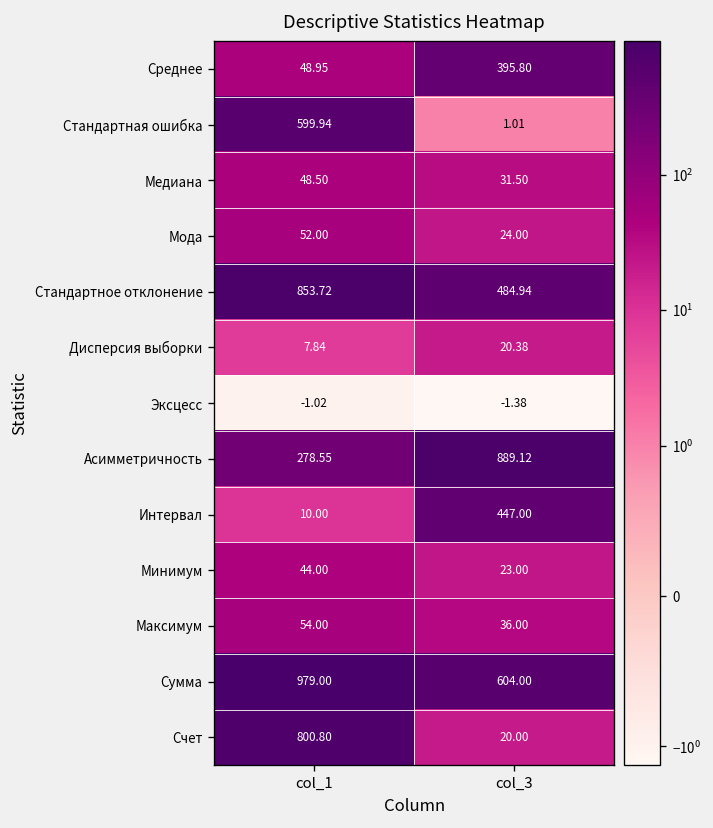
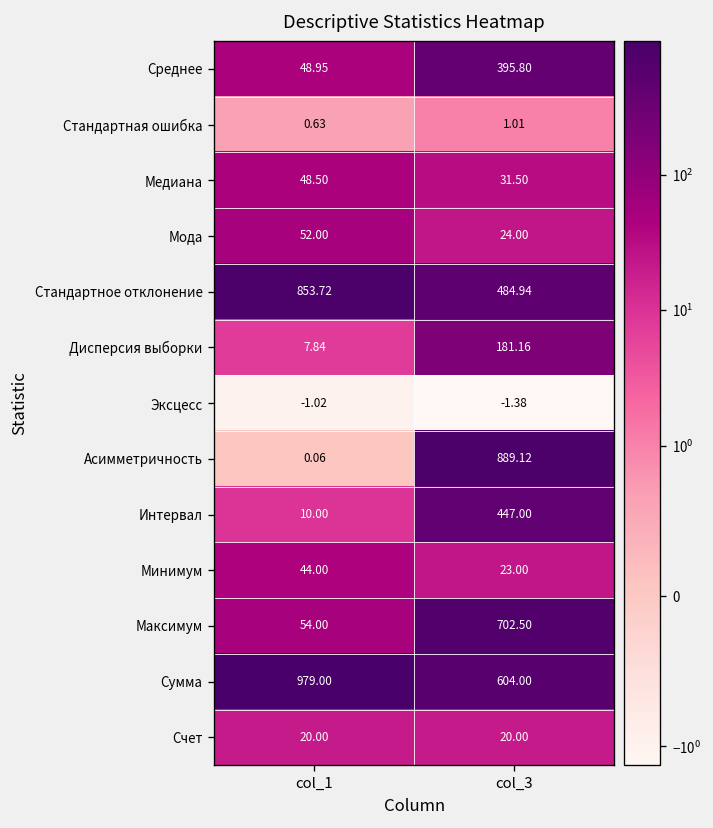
Стандартная ошибка, col_1: 599.94 -> 0.63
Дисперсия выборки, col_3: 20.38 -> 181.16
Асимметричность, col_1: 278.55 -> 0.06
Максимум, col_3: 36.00 -> 702.50
Счет, col_1: 800.80 -> 20.00
